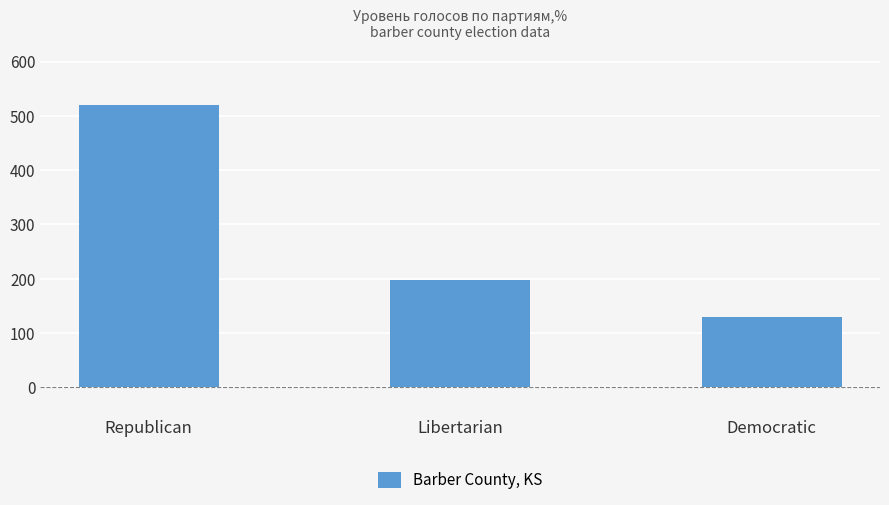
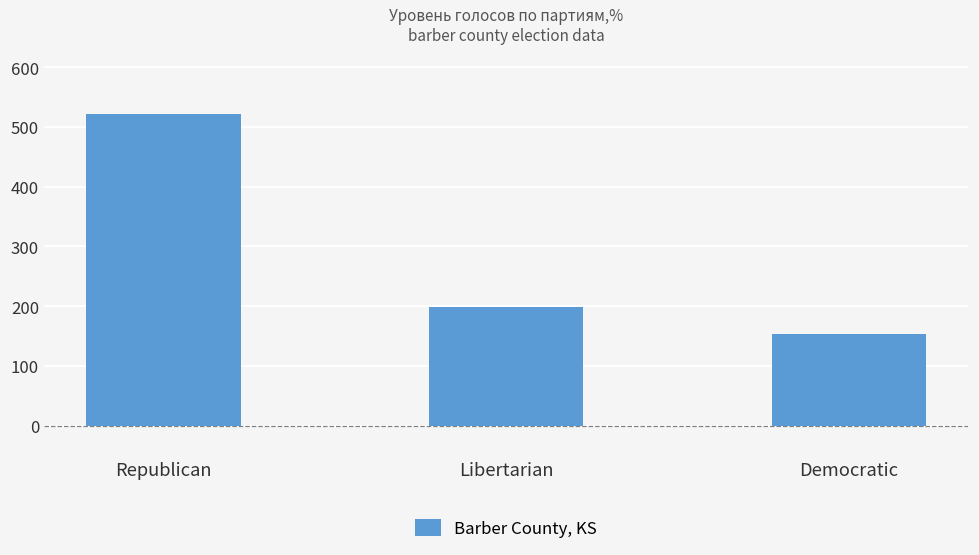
Democratic: 130 -> 150
